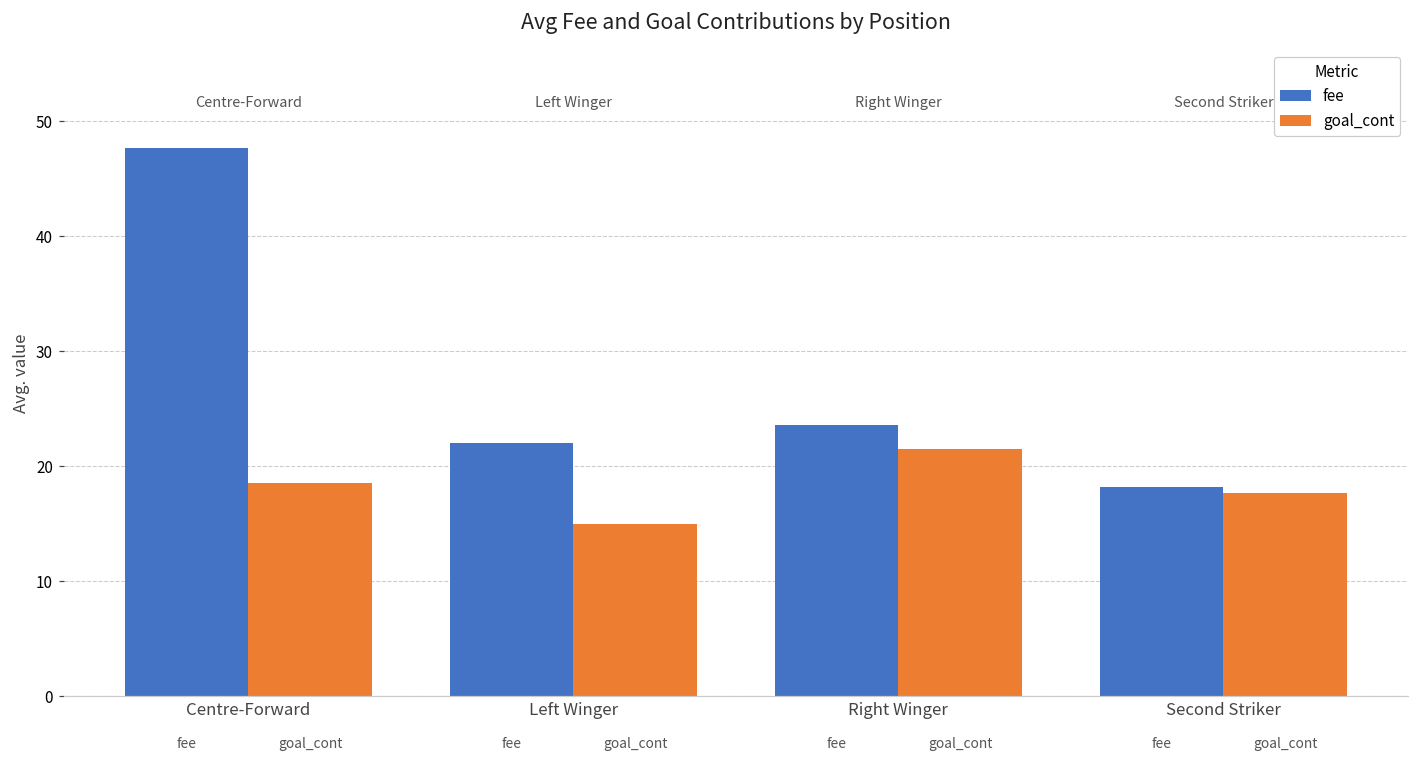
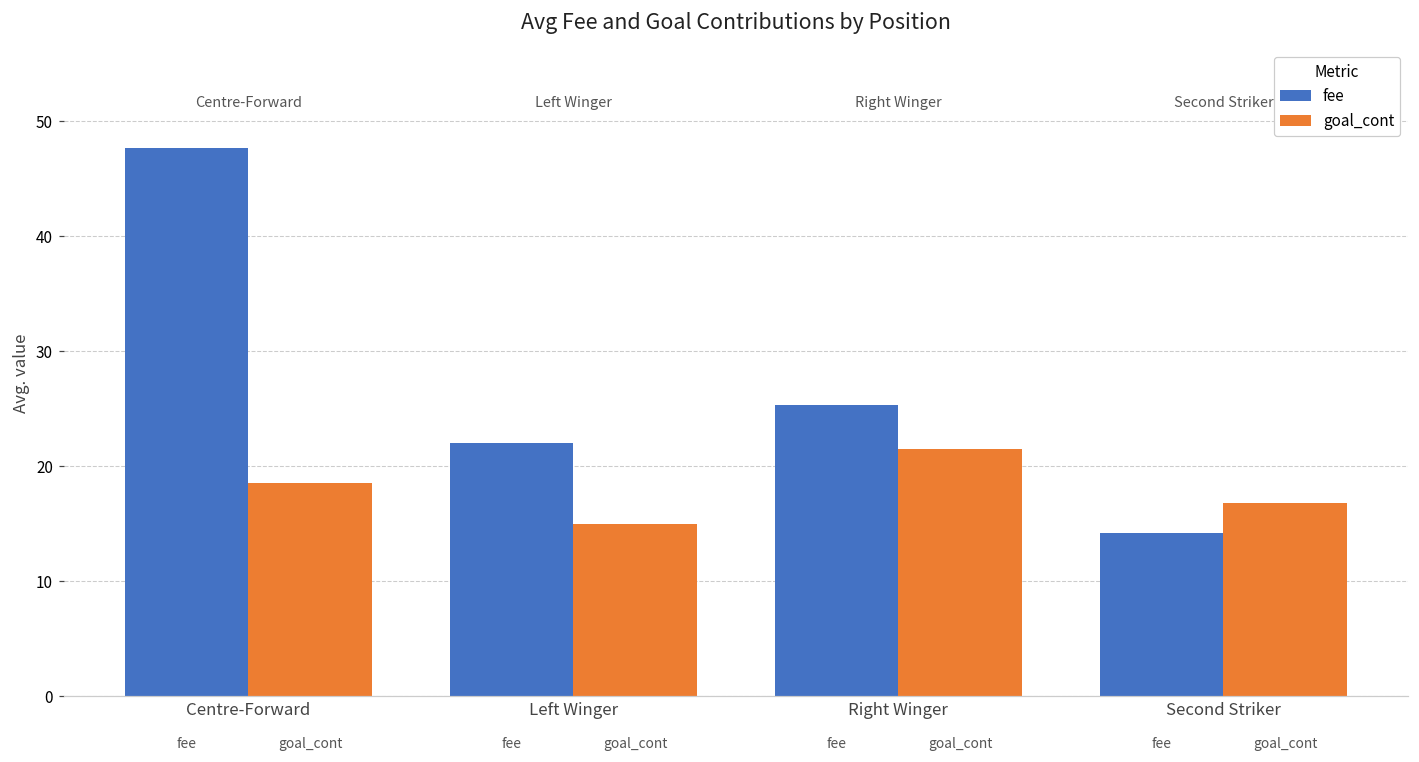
fee, Right Winger: 23.6 -> 25.3
fee, Second Striker: 18.2 -> 14.2
goal_cont, Second Striker: 17.7 -> 16.8
